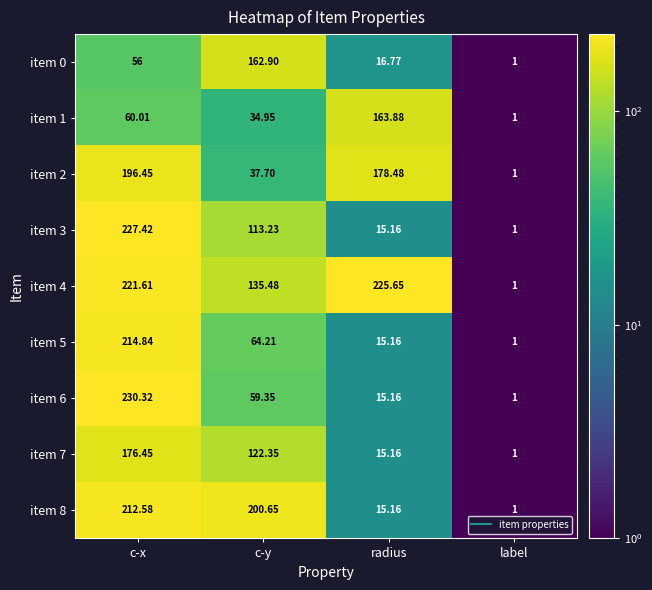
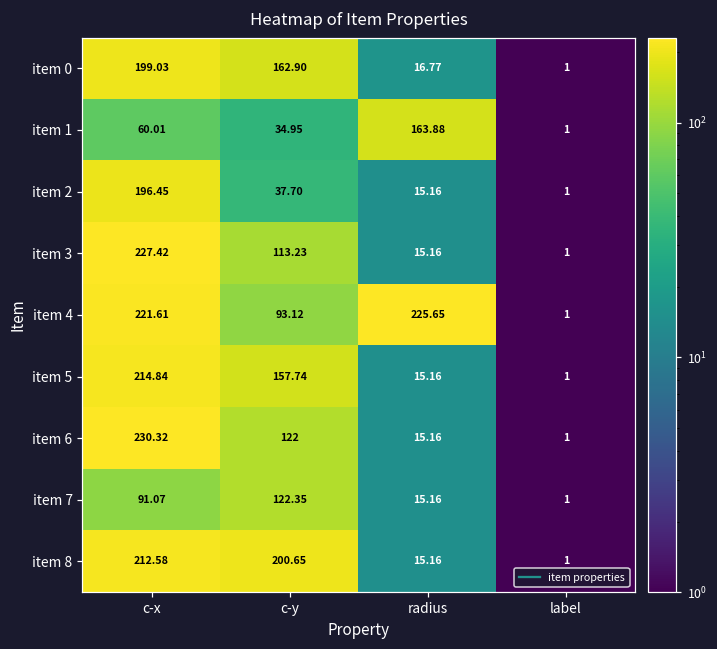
item 0, c-x: 56 -> 199.03
item 2, radius: 178.48 -> 15.16
item 4, c-y: 135.48 -> 93.12
item 5, c-y: 64.21 -> 157.74
item 6, c-y: 59.35 -> 122
item 7, c-x: 176.45 -> 91.07
